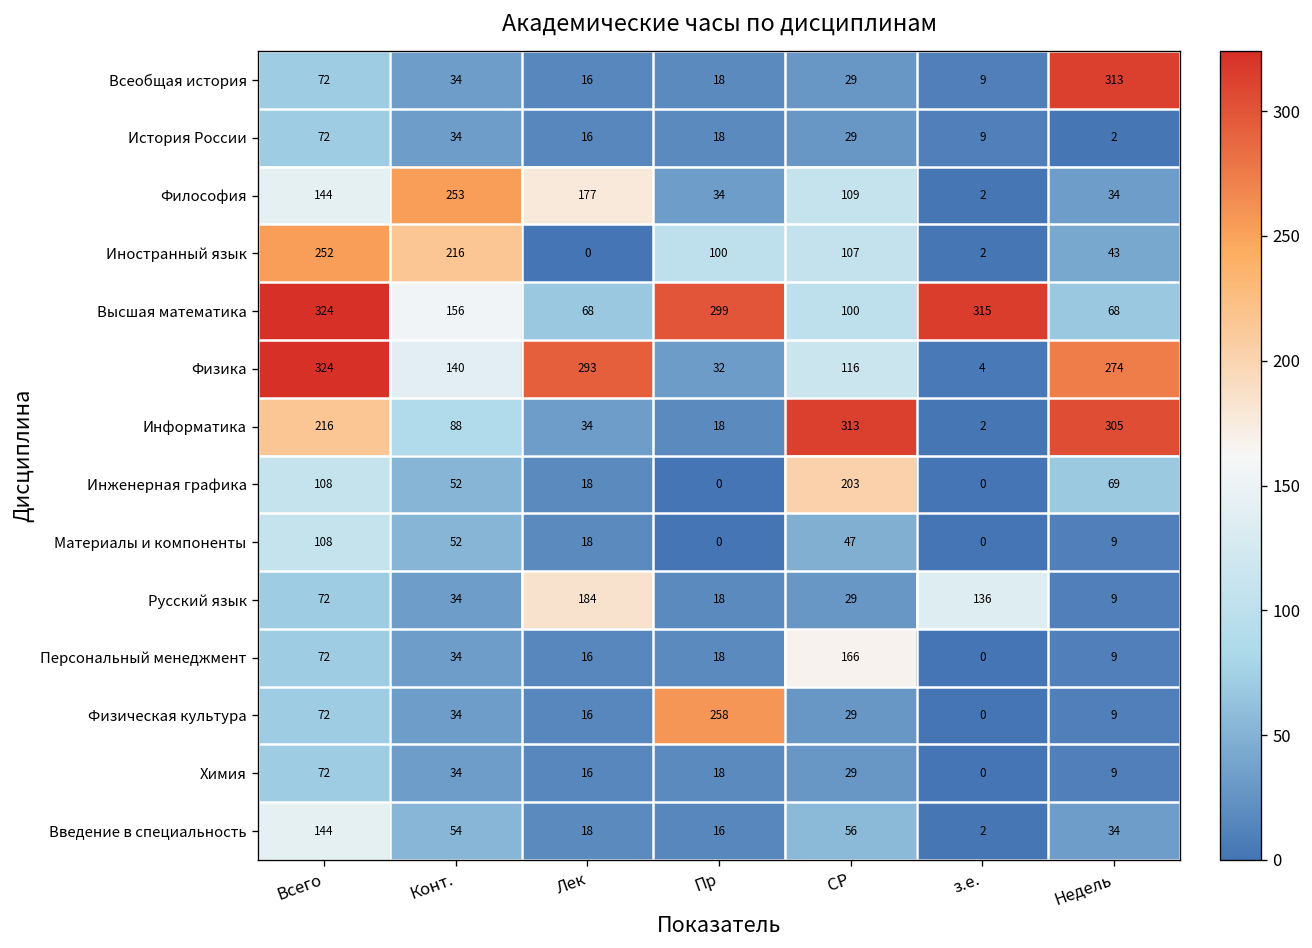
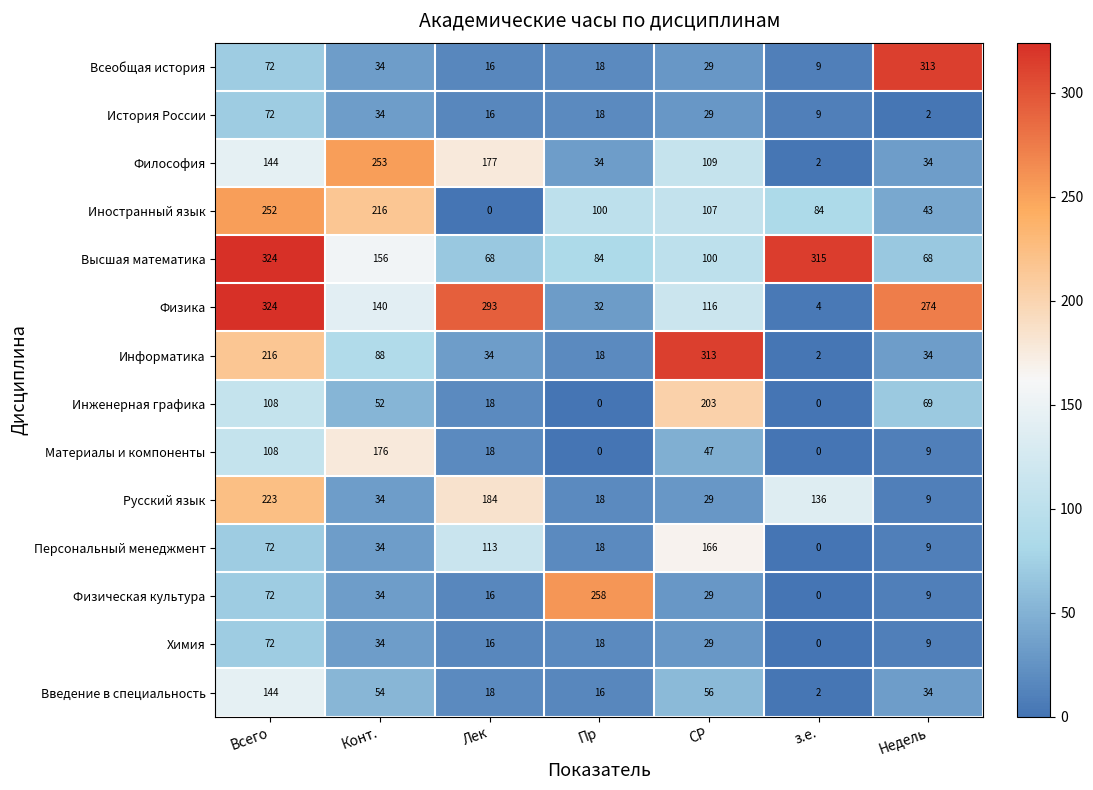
Иностранный язык, з.е.: 2 -> 84
Высшая математика, Пр: 299 -> 84
Информатика, Недель: 305 -> 34
Материалы и компоненты, Конт.: 52 -> 176
Русский язык, Всего: 72 -> 223
Персональный менеджмент, Лек: 16 -> 113
